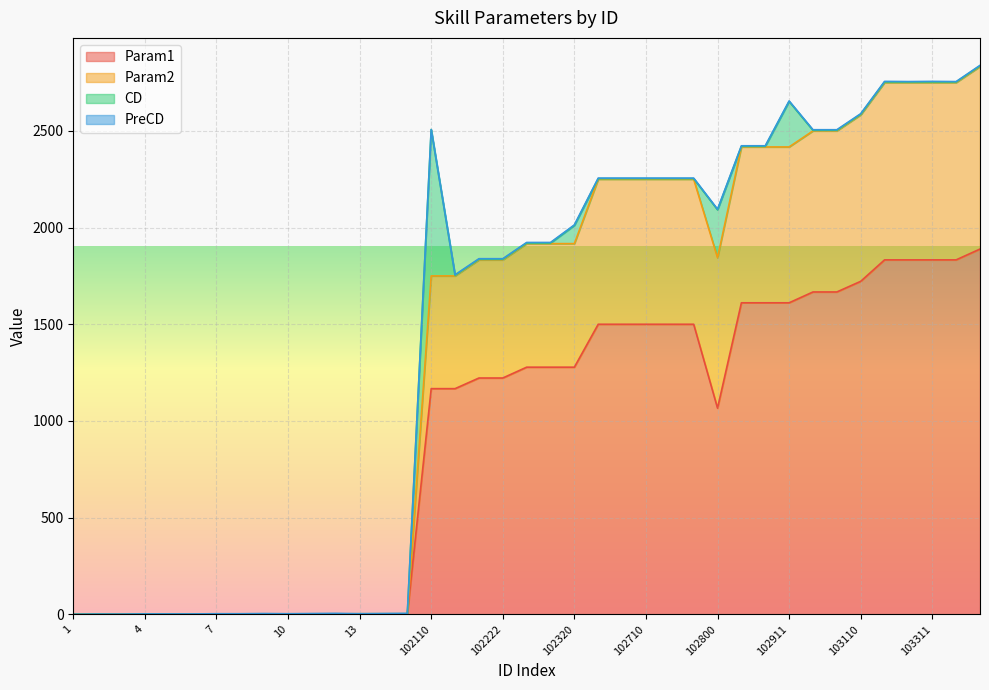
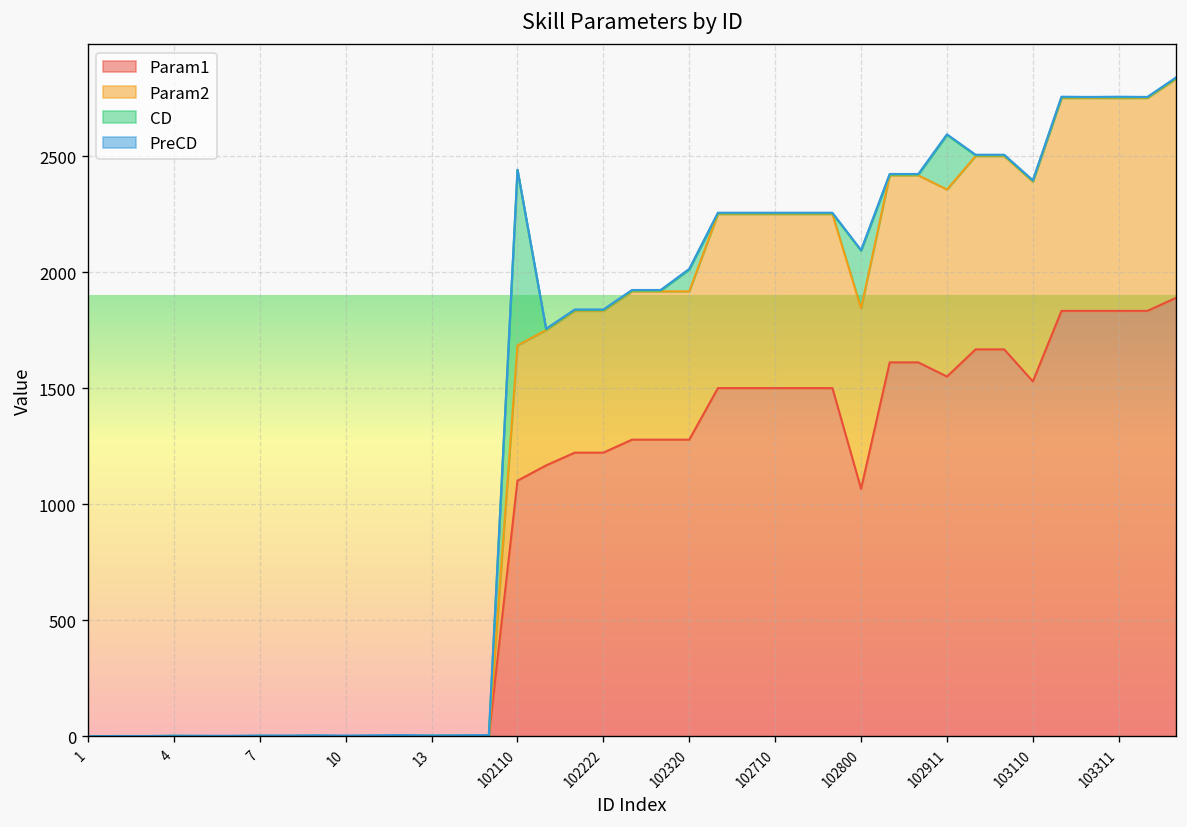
Param1, 102110: 1170 -> 1100
Param1, 102911: 1610 -> 1550
Param1, 103110: 1720 -> 1530
